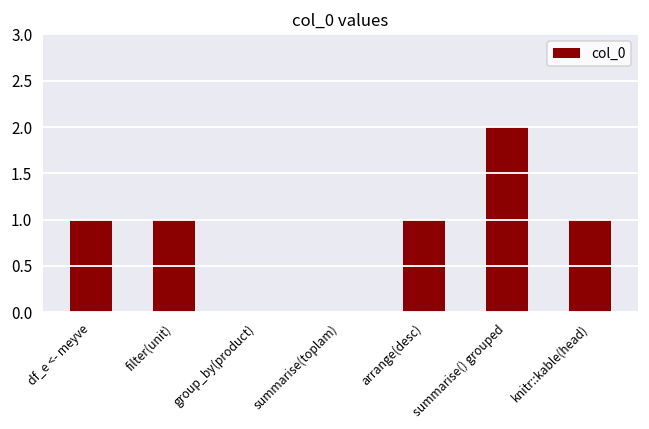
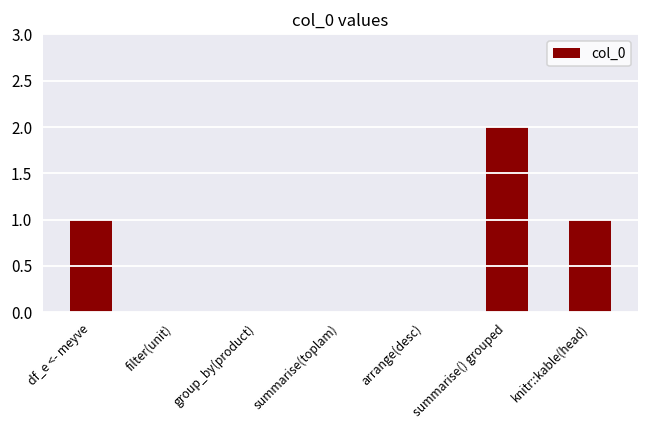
filter(unit): 1 -> 0
arrange(desc): 1 -> 0
